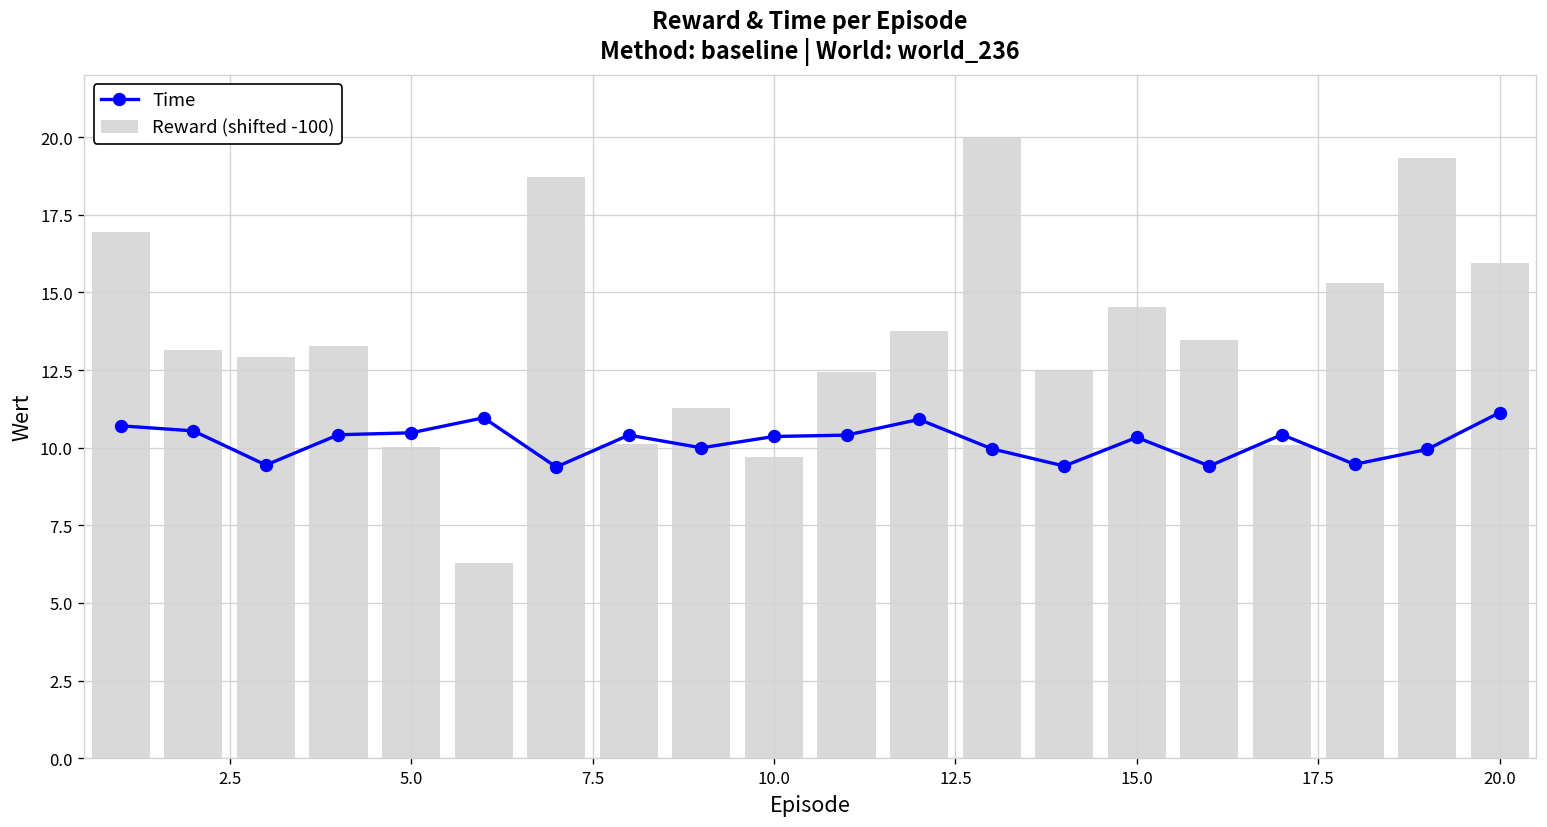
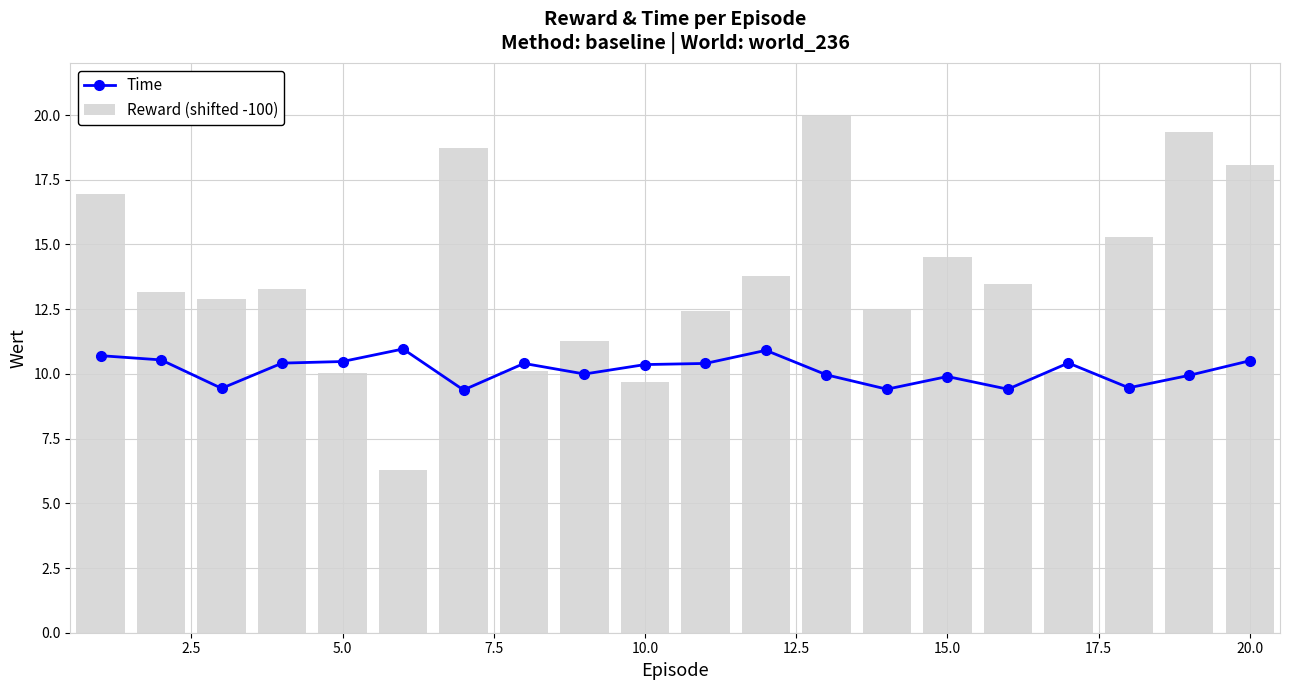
Time, 15.0: 10.3 -> 9.9
Time, 20.0: 11.1 -> 10.5
Reward (shifted -100), 20.0: 15.9 -> 18.1
